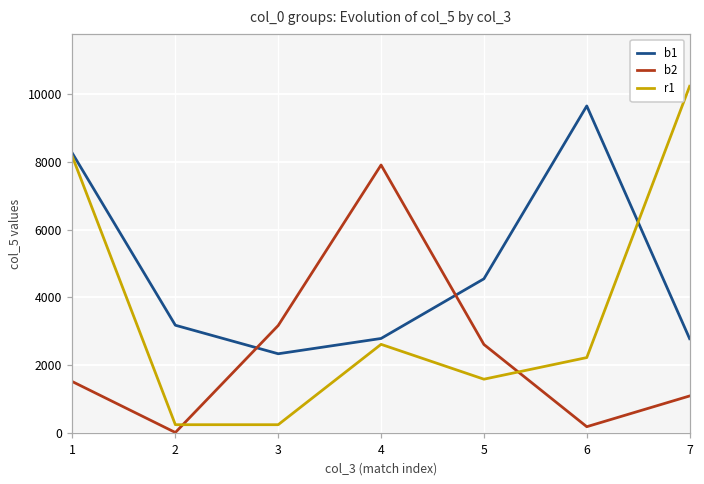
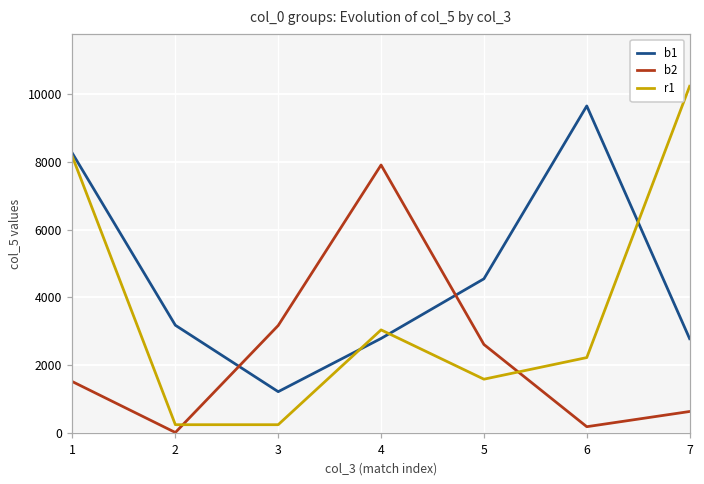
b1, 3: 2300 -> 1200
r1, 4: 2600 -> 3000
b2, 7: 1100 -> 600
